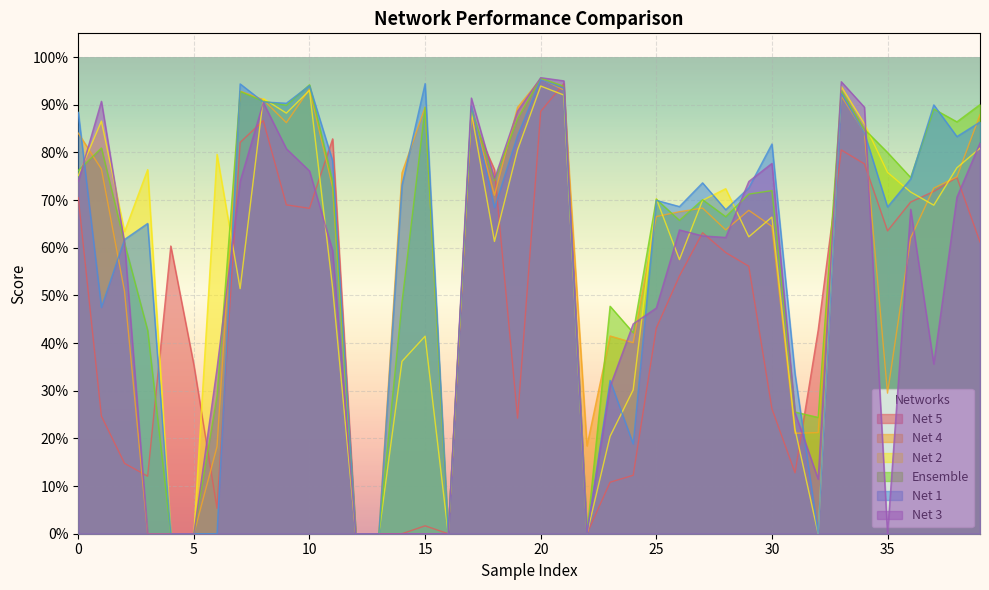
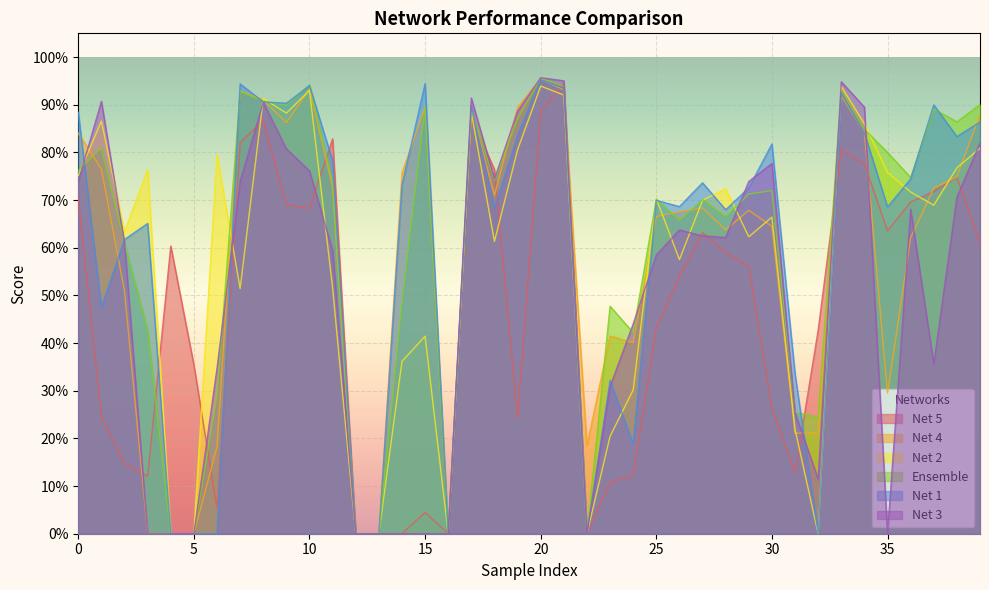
Net 5, 15: 2% -> 4%
Net 3, 25: 47% -> 58%
